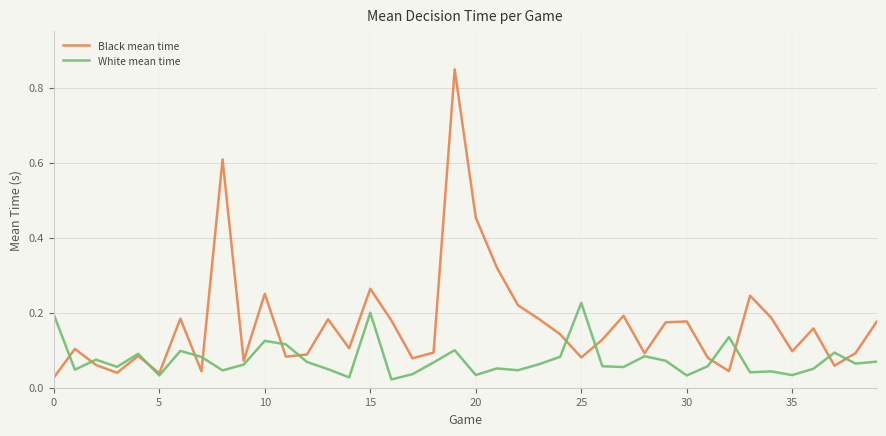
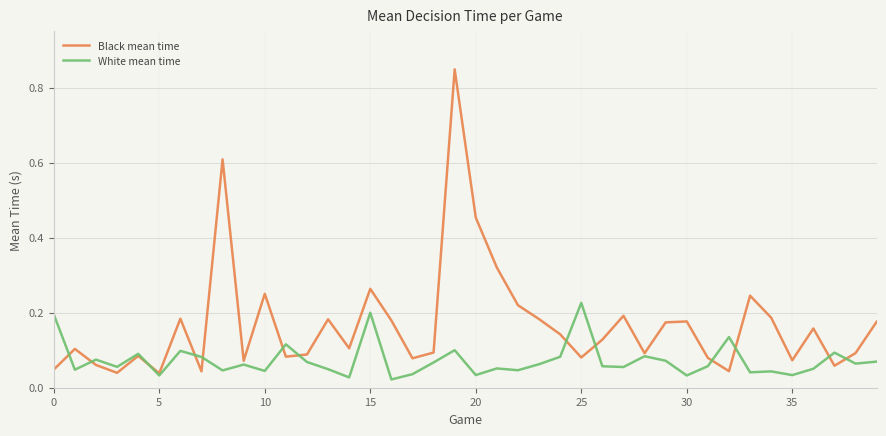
Black mean time, 0: 0.03 -> 0.05
White mean time, 10: 0.13 -> 0.04
Black mean time, 35: 0.10 -> 0.07
